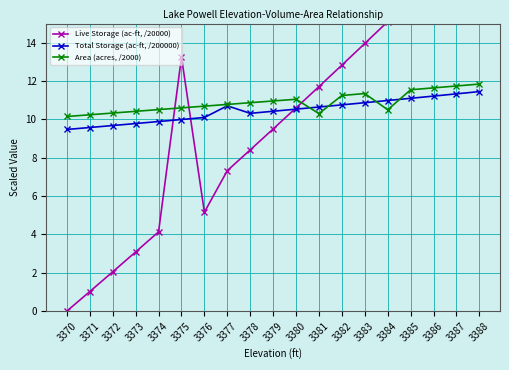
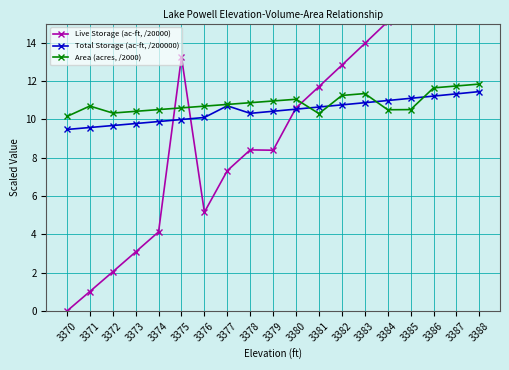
Area (acres, /2000), 3371: 10.2 -> 10.7
Live Storage (ac-ft, /20000), 3379: 9.5 -> 8.4
Area (acres, /2000), 3385: 11.5 -> 10.5
